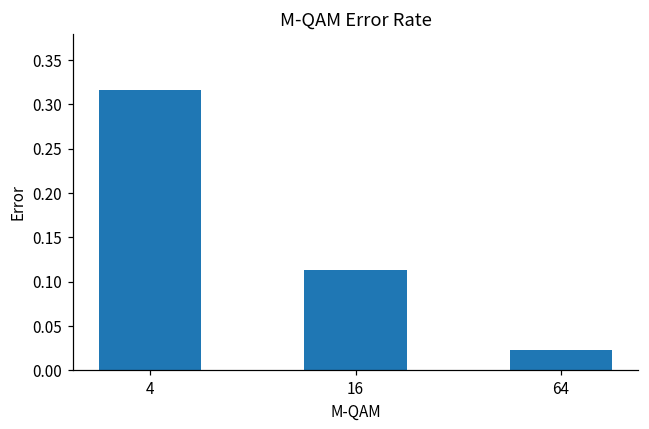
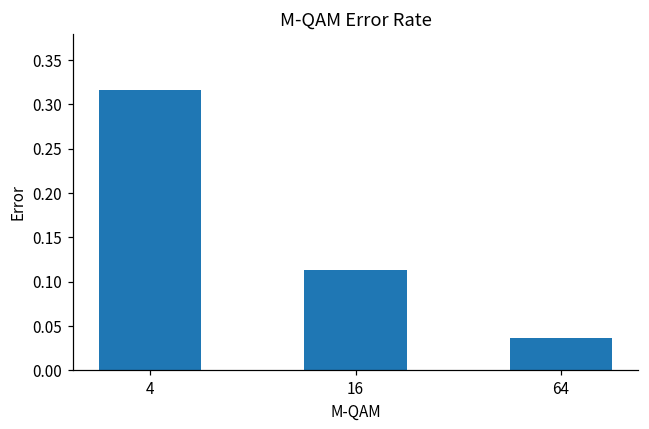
64: 0.02 -> 0.04
